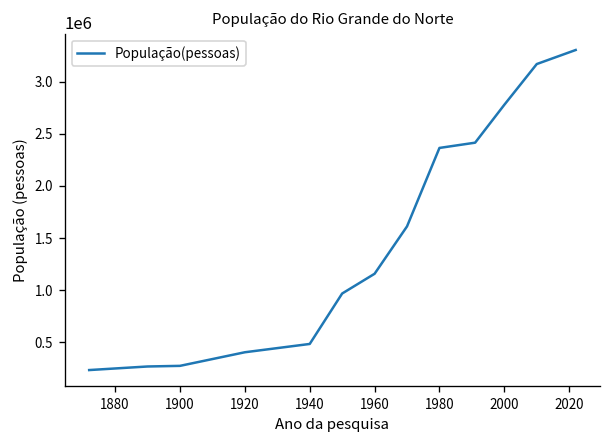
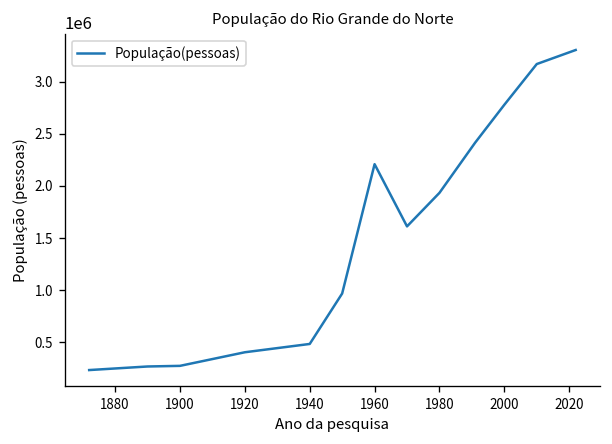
1960: 1200000 -> 2200000
1980: 2400000 -> 1900000
